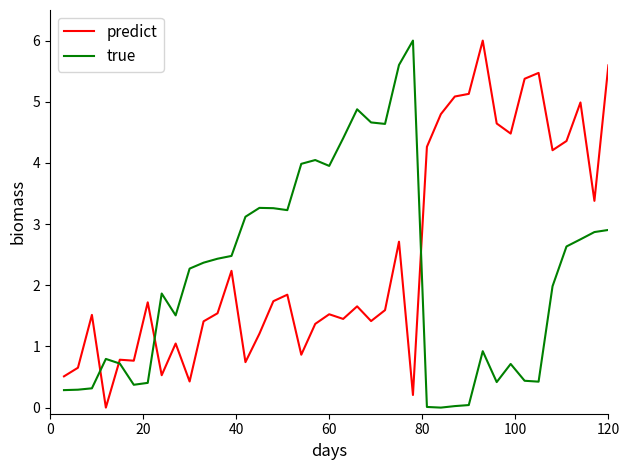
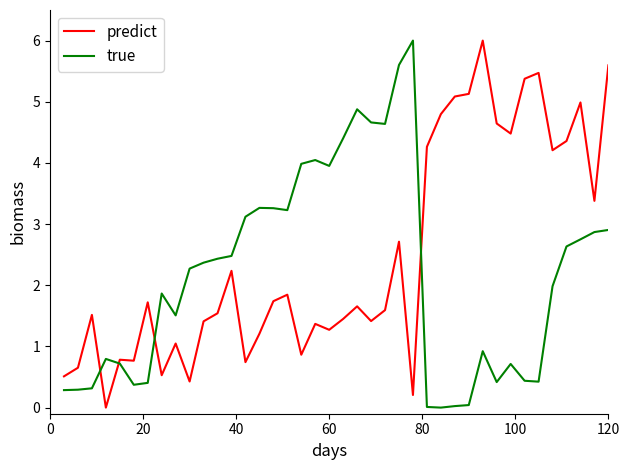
predict, 60: 1.5 -> 1.3
